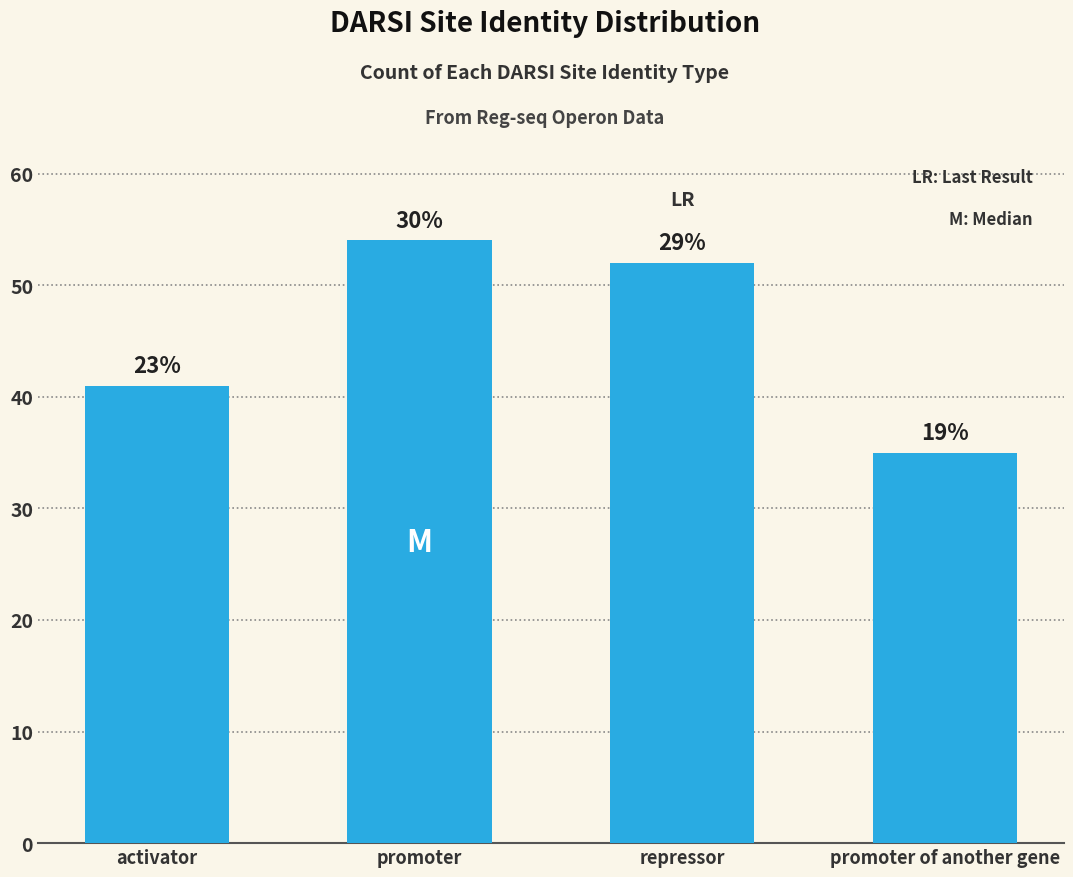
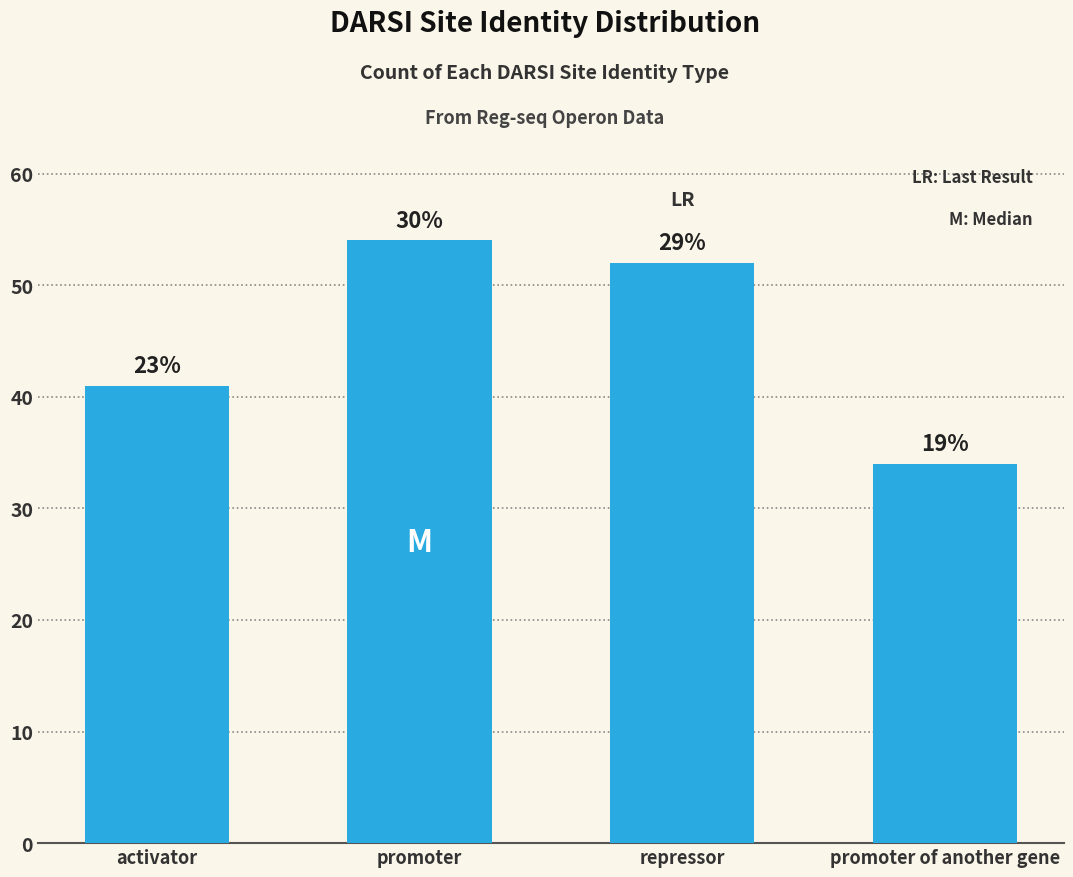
promoter of another gene: 35 -> 34
